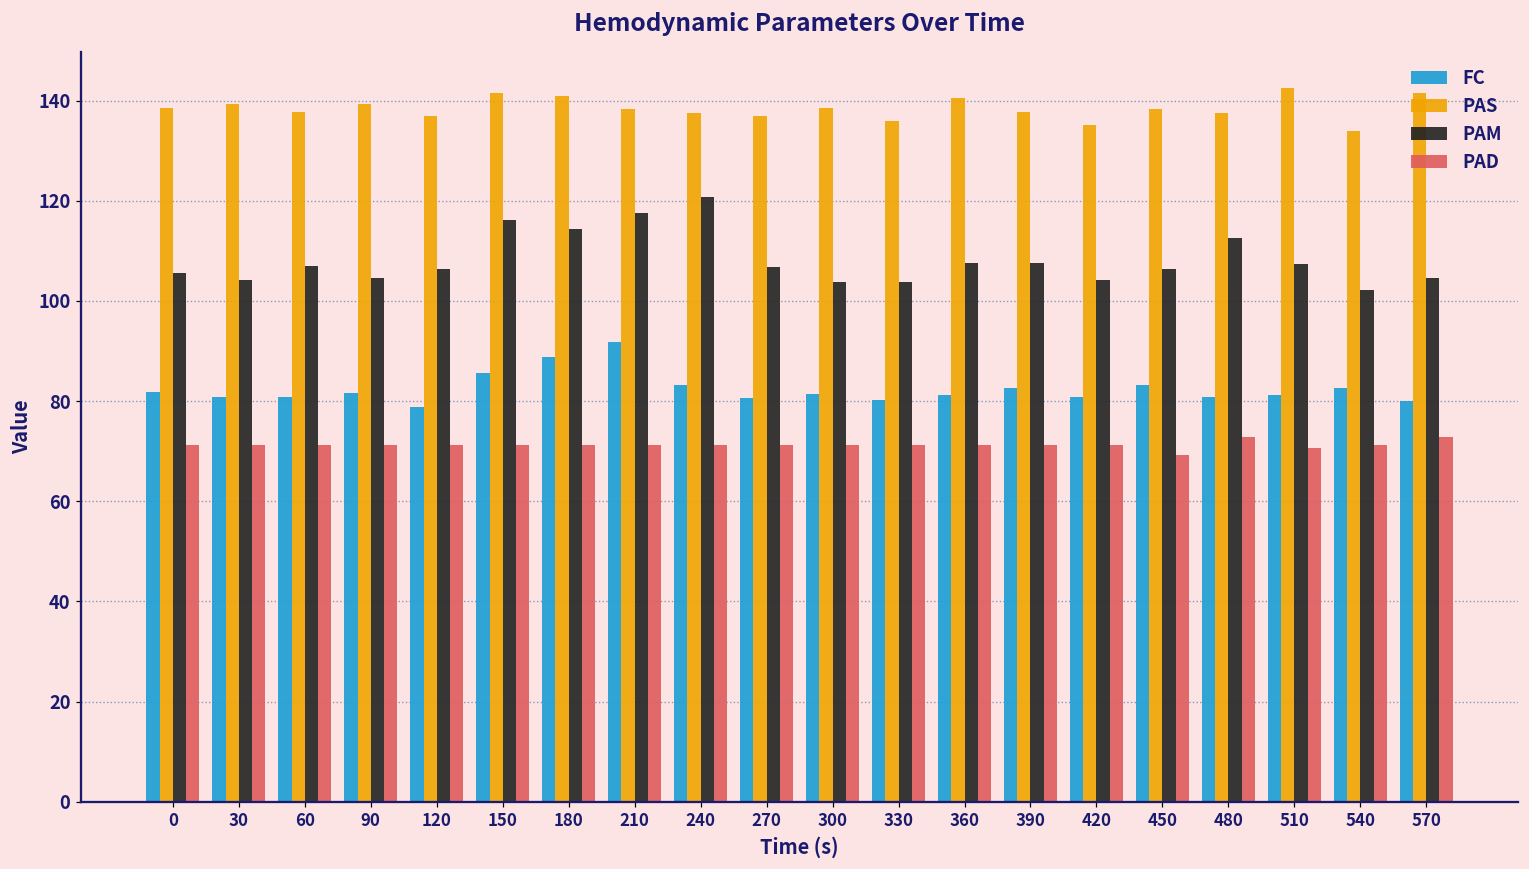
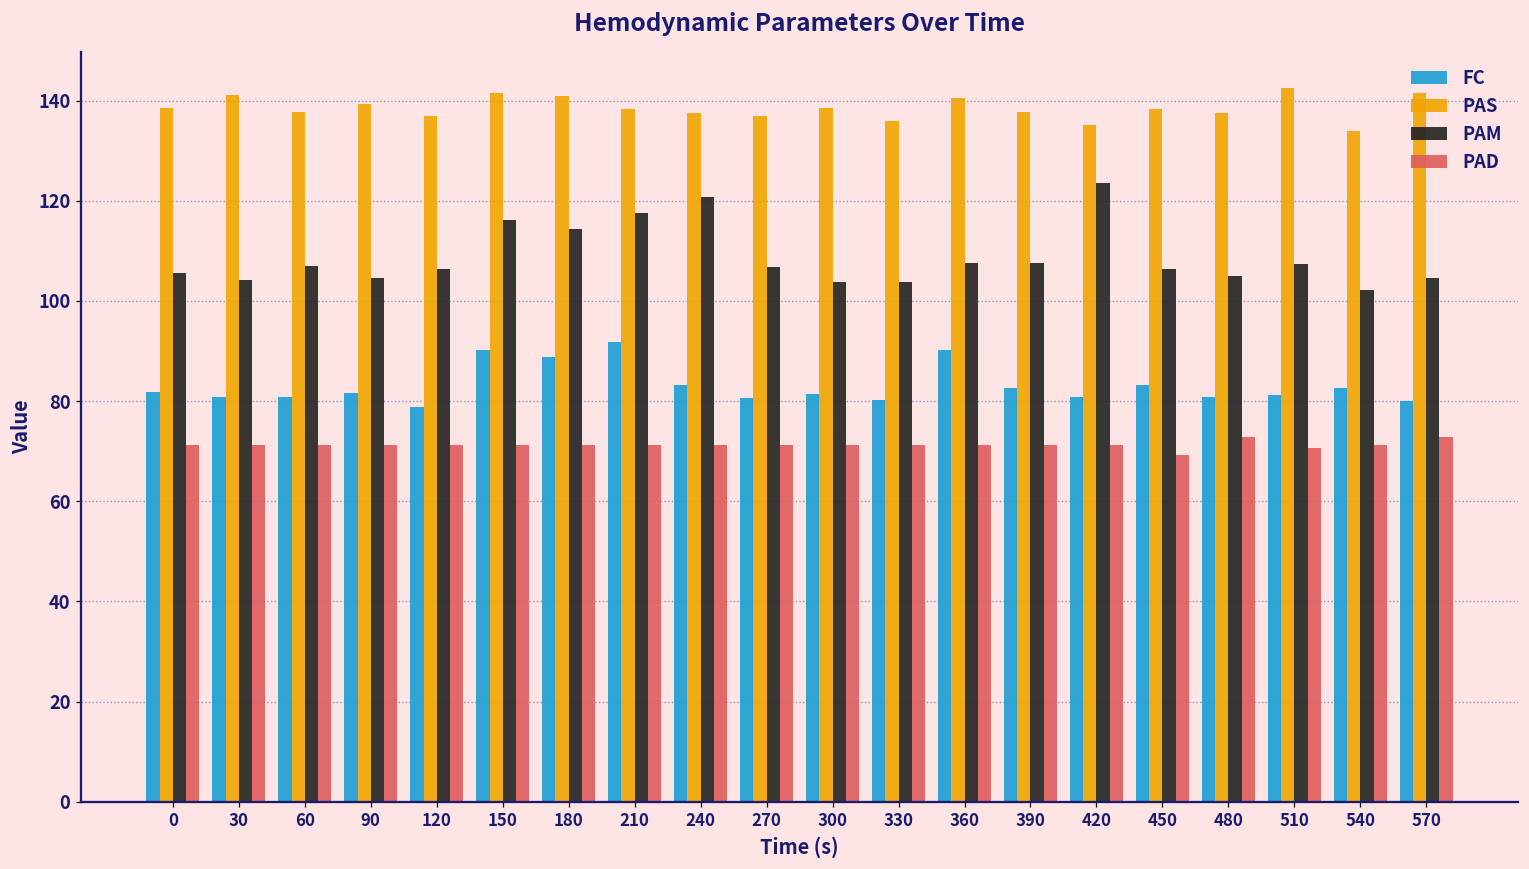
PAS, 30: 139 -> 141
FC, 150: 86 -> 90
FC, 360: 81 -> 90
PAM, 420: 104 -> 124
PAM, 480: 113 -> 105
